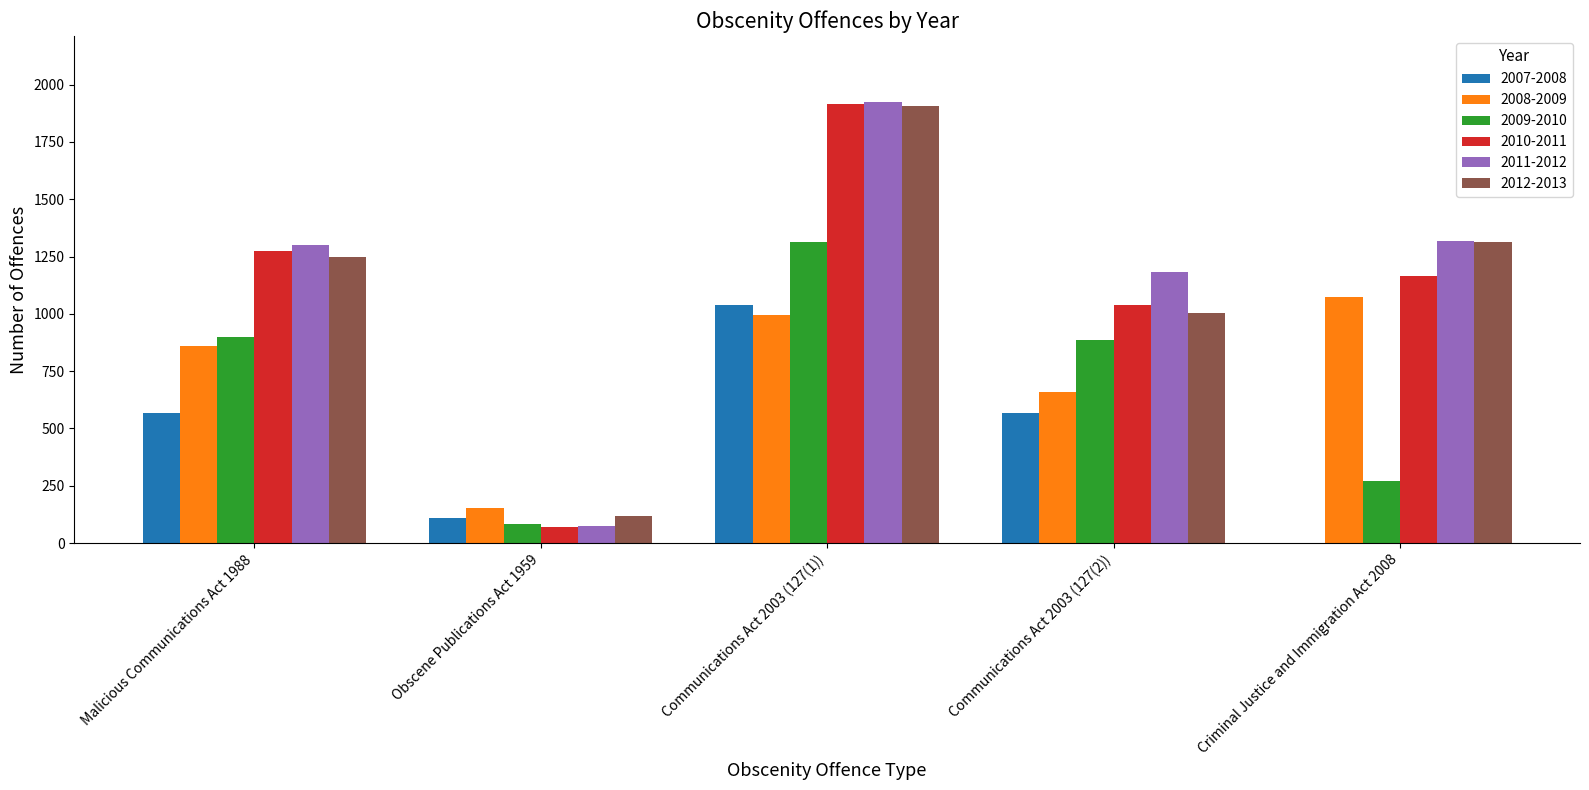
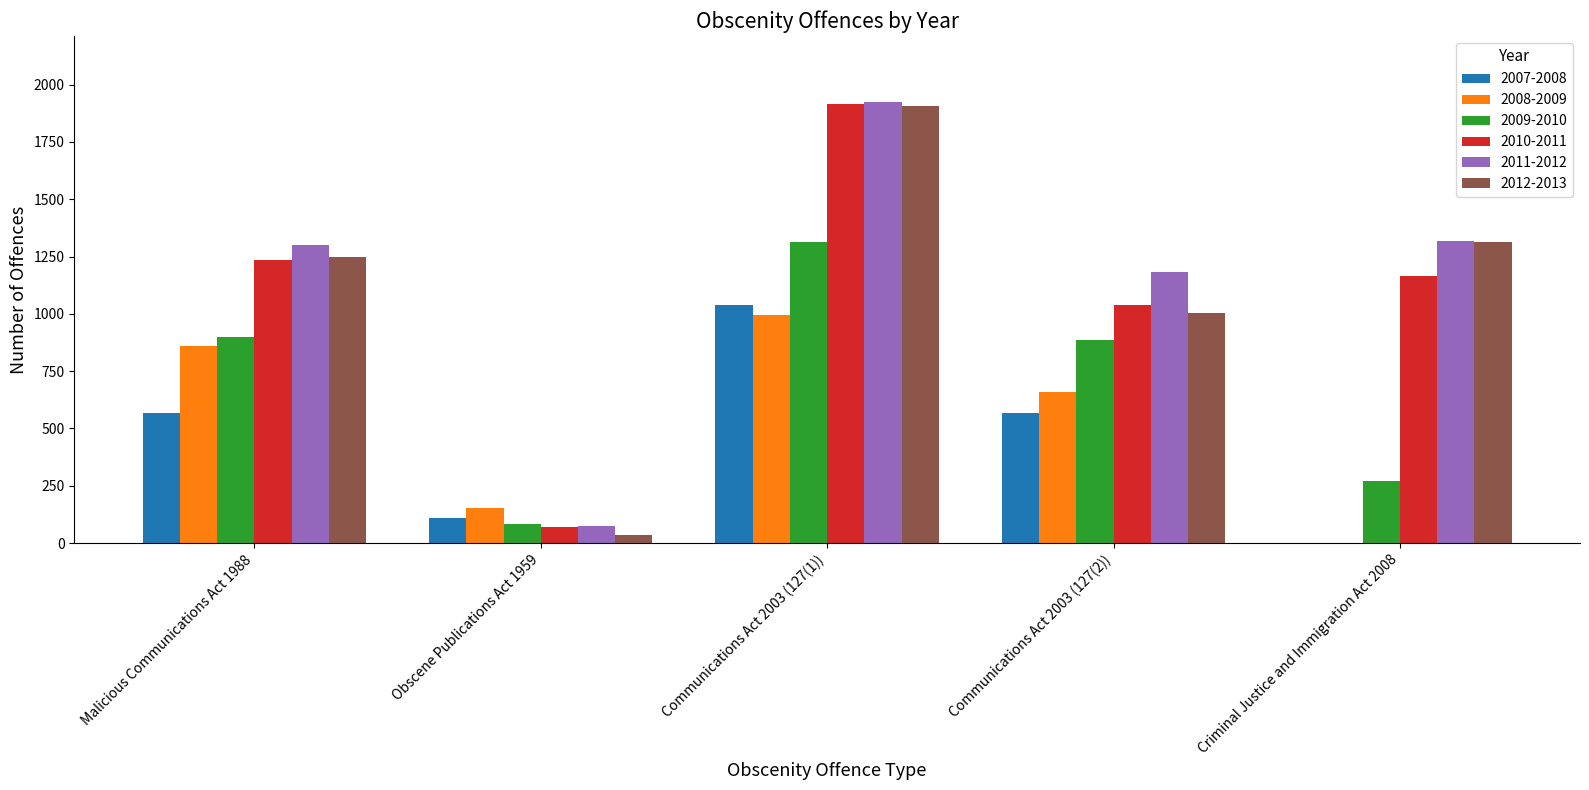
2010-2011, Malicious Communications Act 1988: 1270 -> 1240
2012-2013, Obscene Publications Act 1959: 120 -> 30
2008-2009, Criminal Justice and Immigration Act 2008: 1070 -> 0
